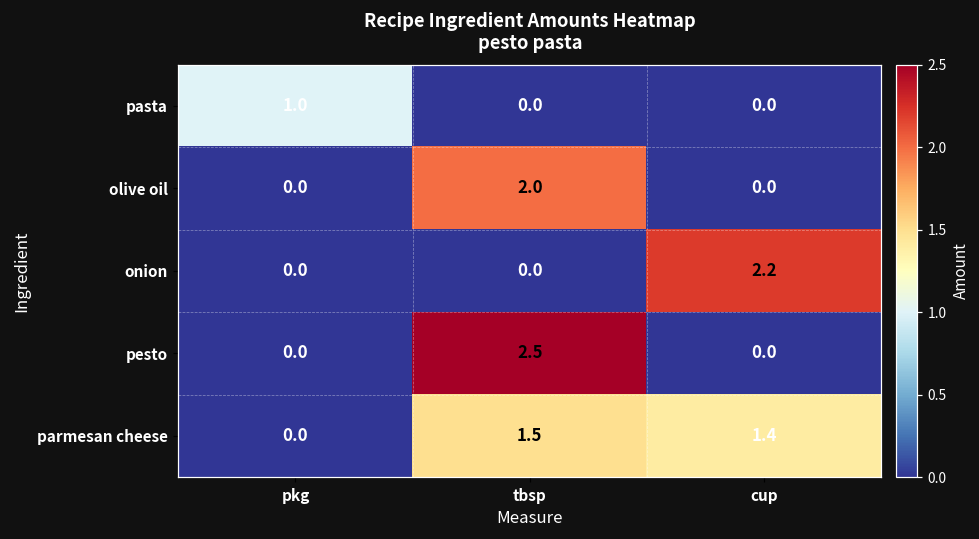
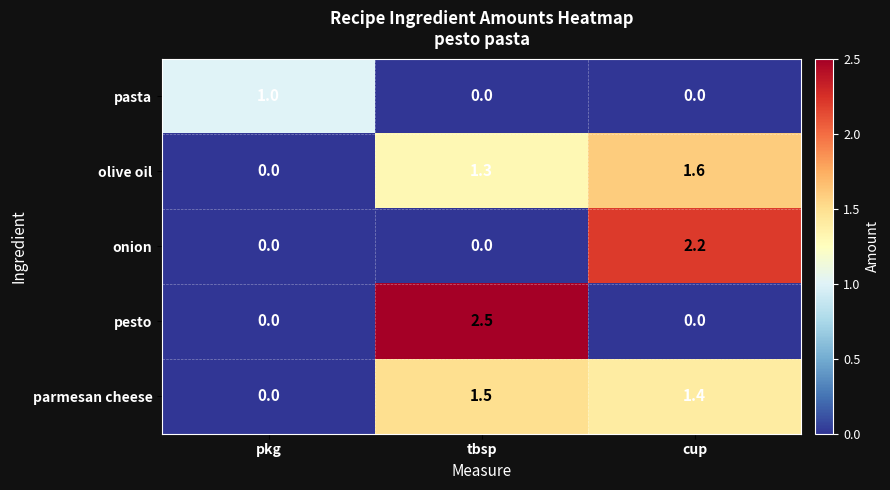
olive oil, tbsp: 2.0 -> 1.3
olive oil, cup: 0.0 -> 1.6
